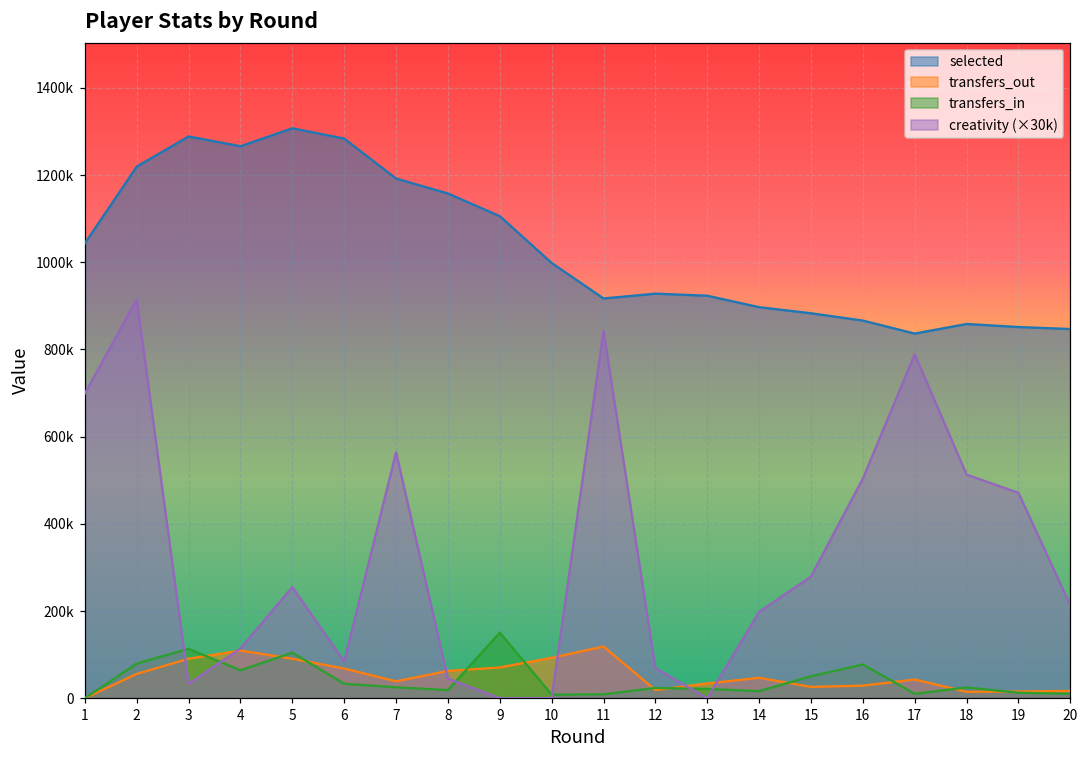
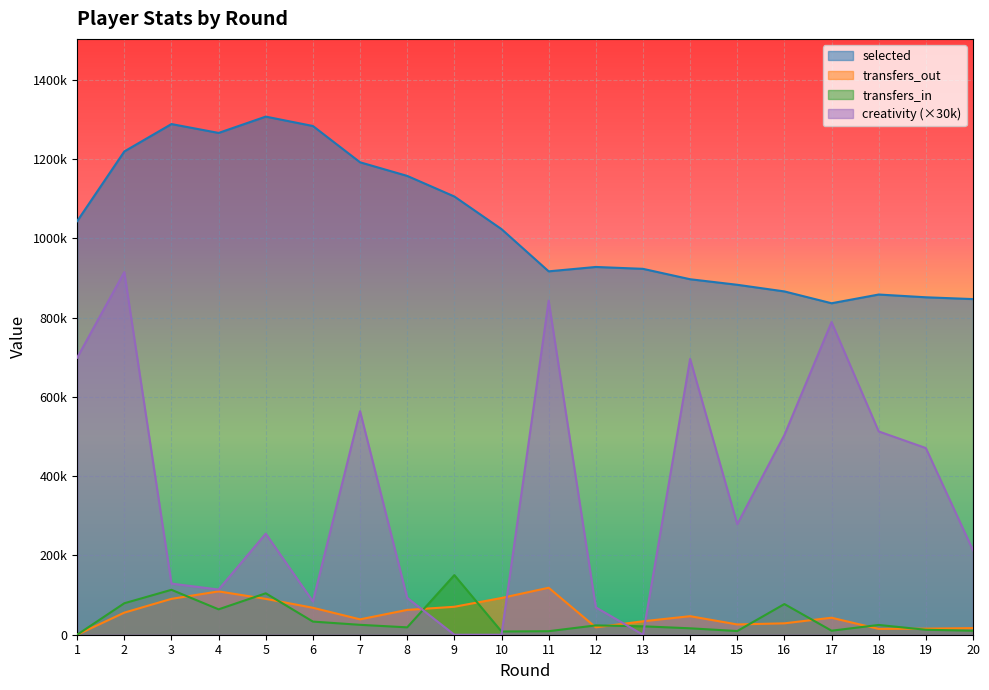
creativity (×30k), 3: 30000 -> 130000
creativity (×30k), 8: 50000 -> 90000
selected, 10: 1000000 -> 1020000
creativity (×30k), 14: 200000 -> 700000
transfers_in, 15: 50000 -> 10000
